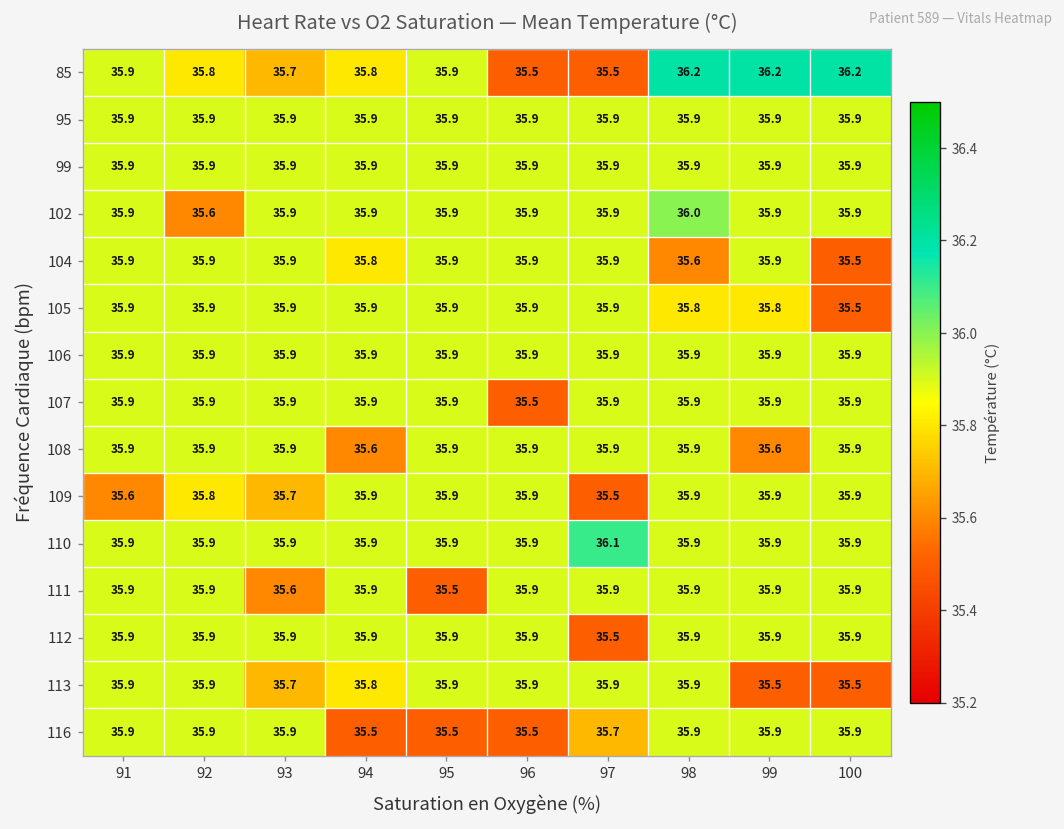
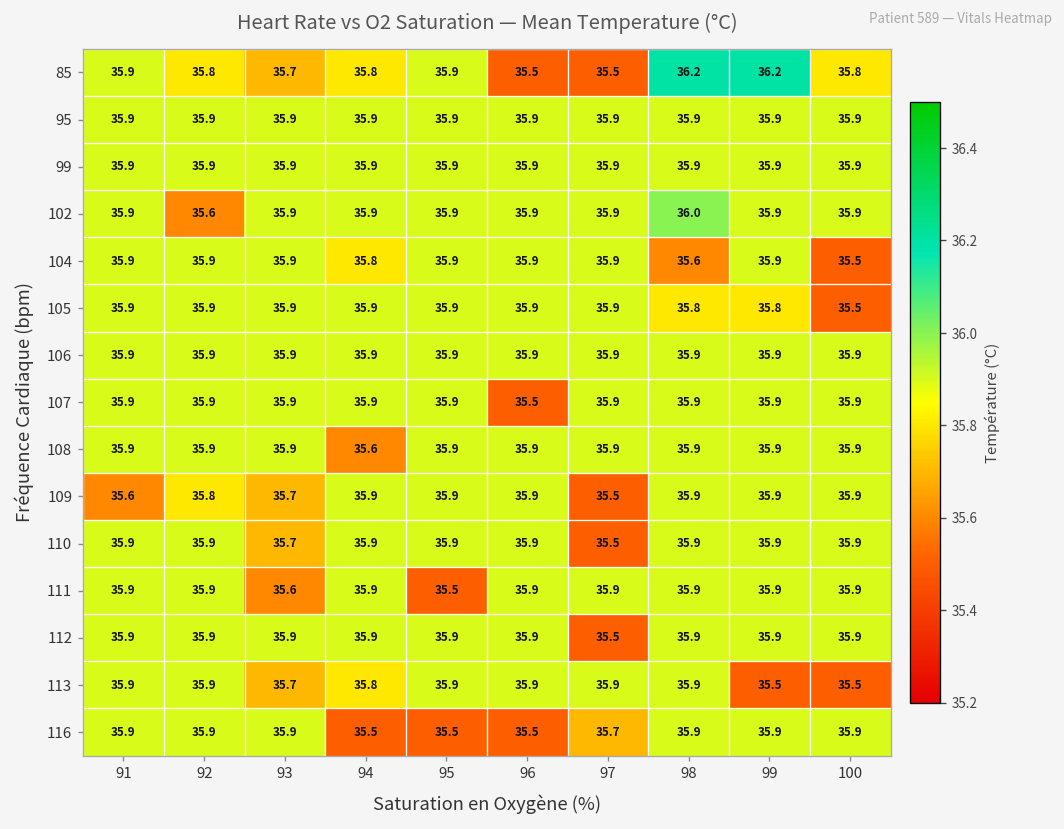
85, 100: 36.2 -> 35.8
108, 99: 35.6 -> 35.9
110, 93: 35.9 -> 35.7
110, 97: 36.1 -> 35.5
